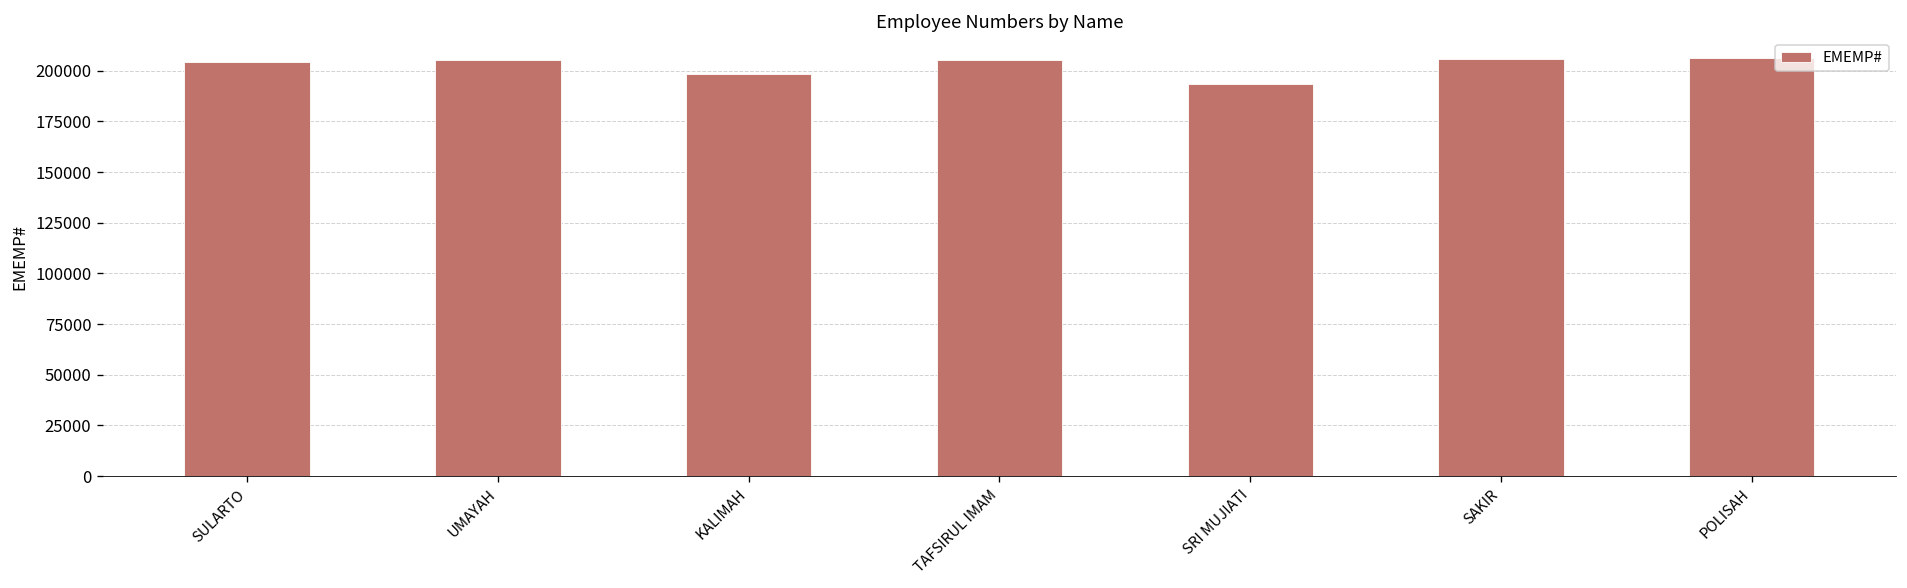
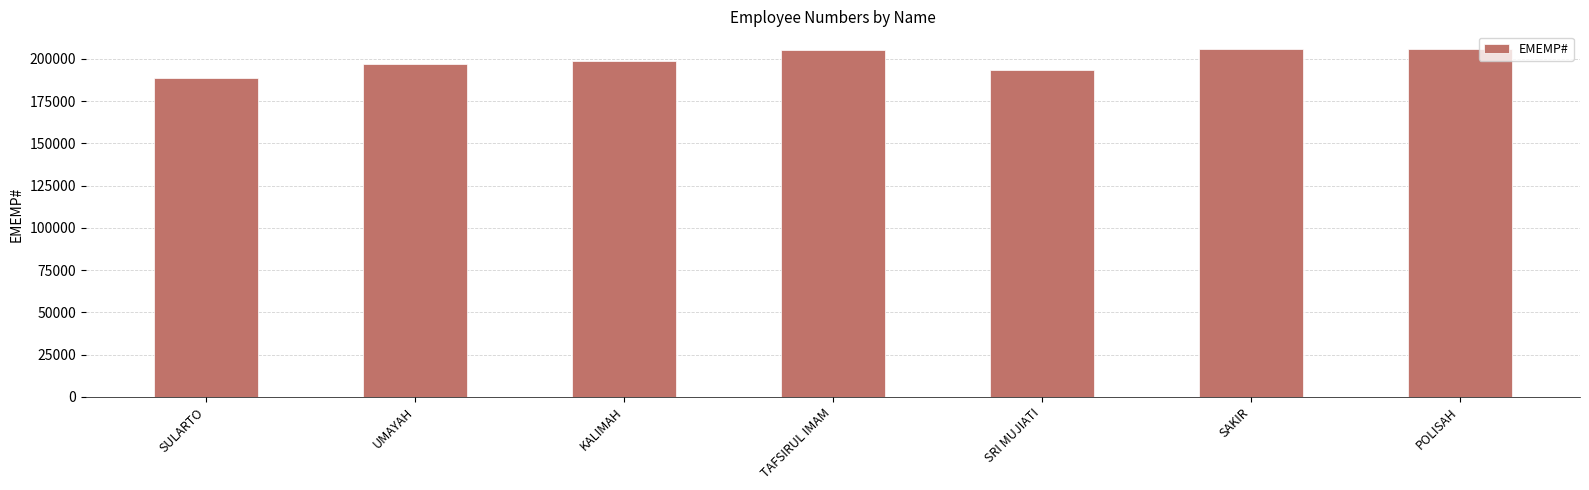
SULARTO: 204000 -> 189000
UMAYAH: 205000 -> 197000
